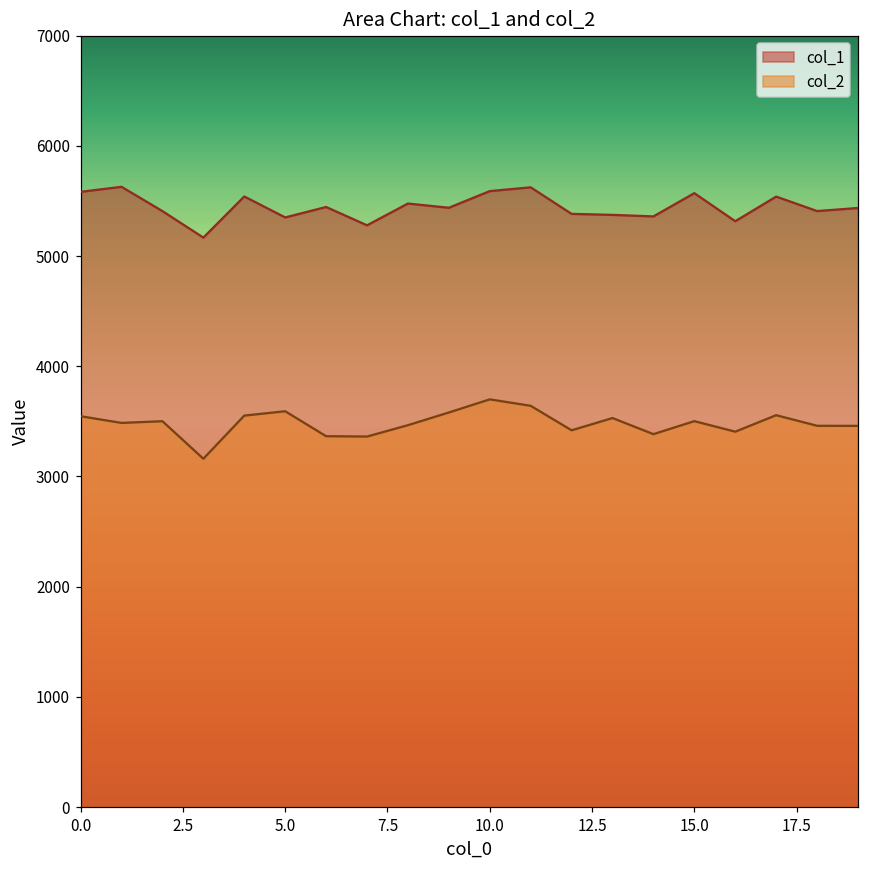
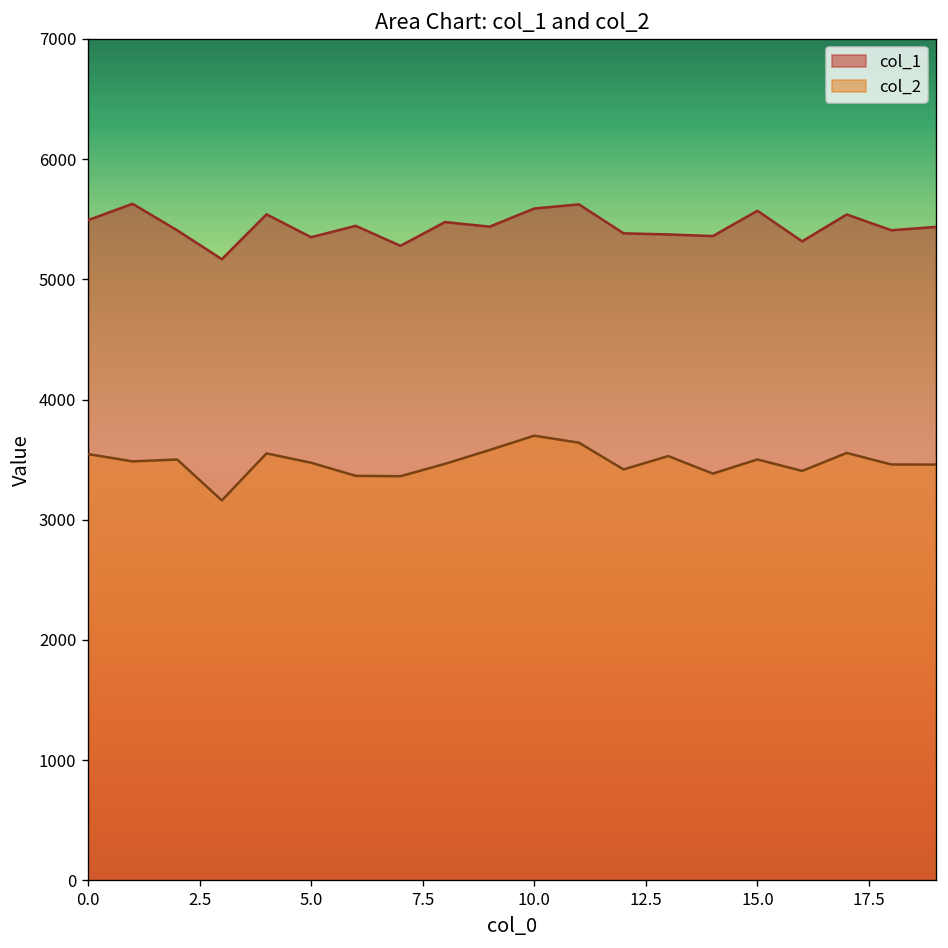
col_1, 0.0: 5580 -> 5490
col_2, 5.0: 3590 -> 3470
